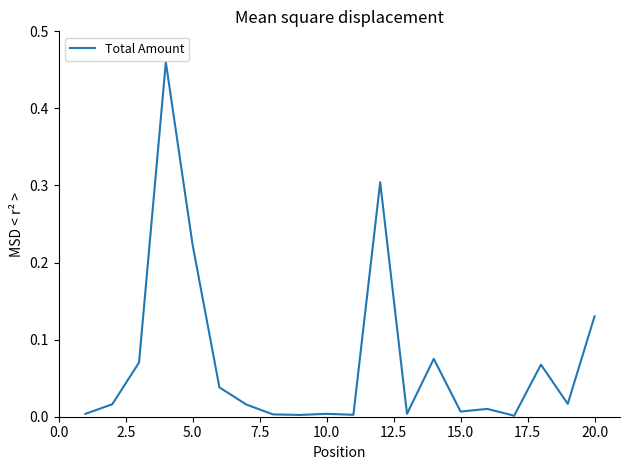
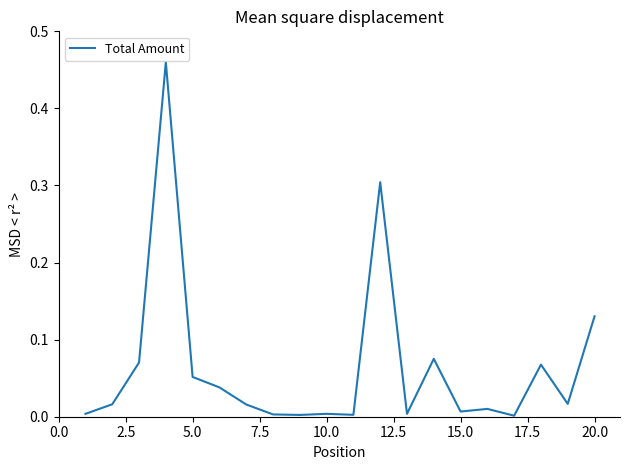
5.0: 0.22 -> 0.05
